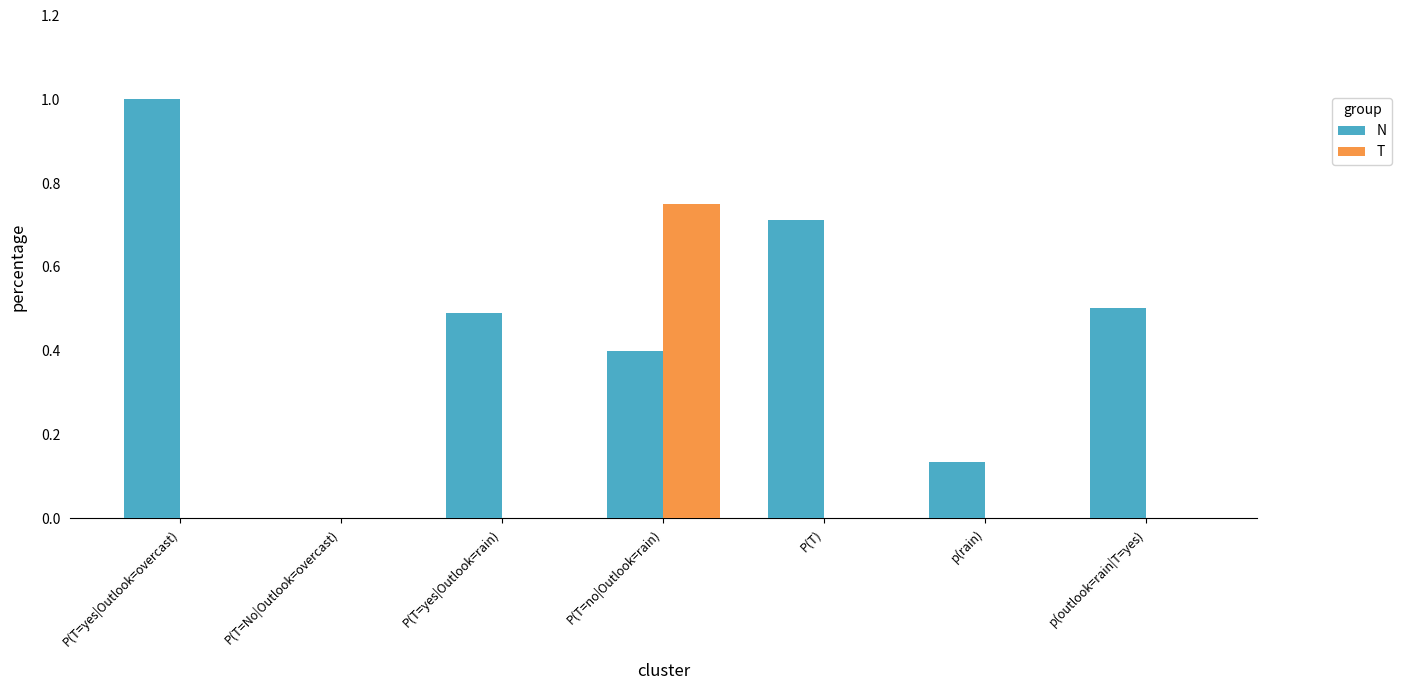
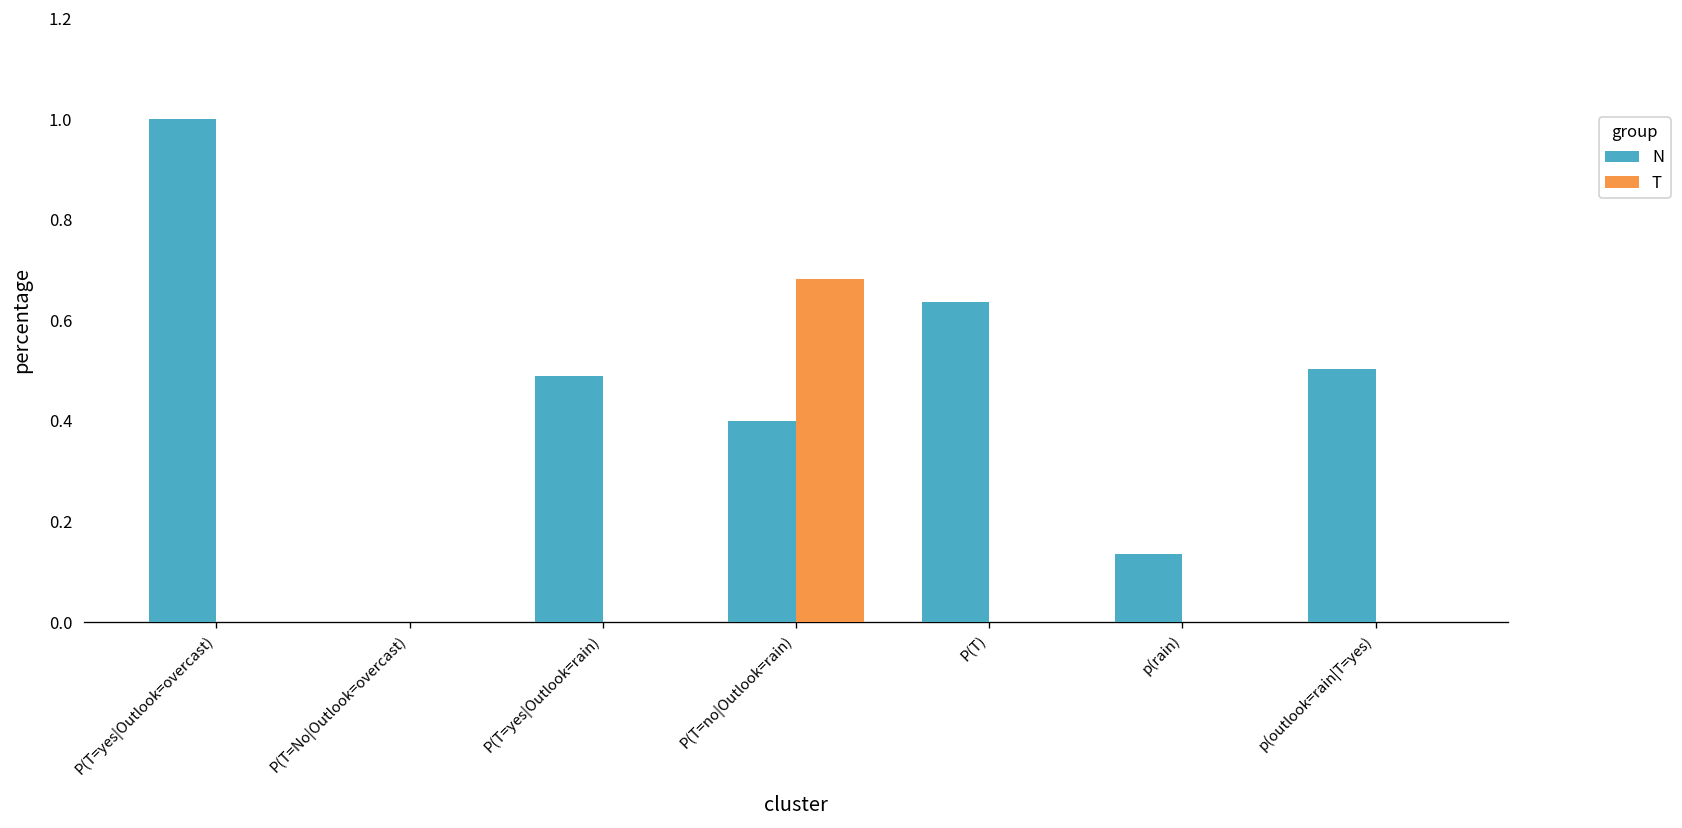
T, P(T=no|Outlook=rain): 0.75 -> 0.68
N, P(T): 0.71 -> 0.64
